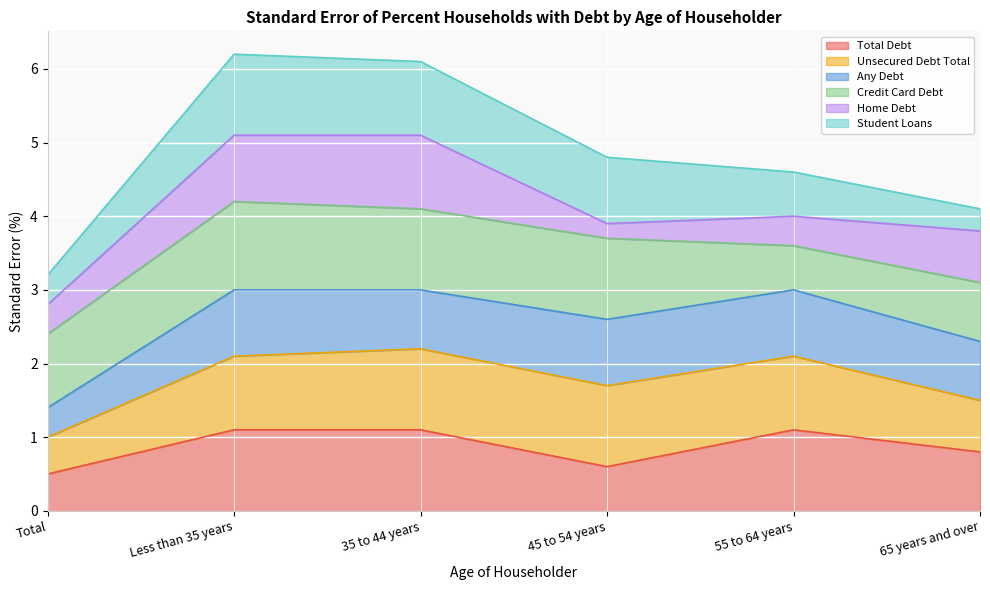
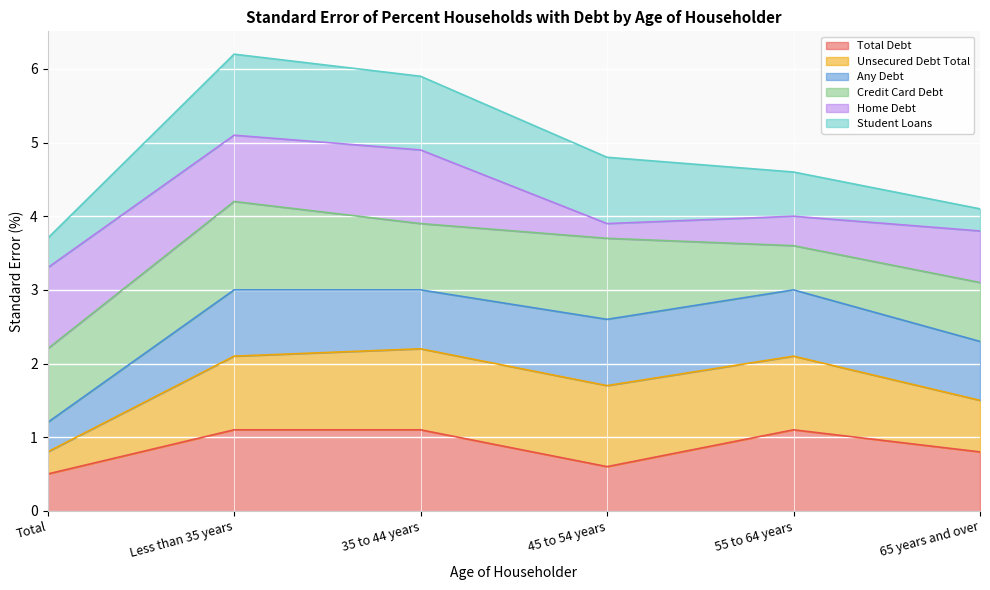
Unsecured Debt Total, Total: 0.5 -> 0.3
Home Debt, Total: 0.4 -> 1.1
Credit Card Debt, 35 to 44 years: 1.1 -> 0.9
